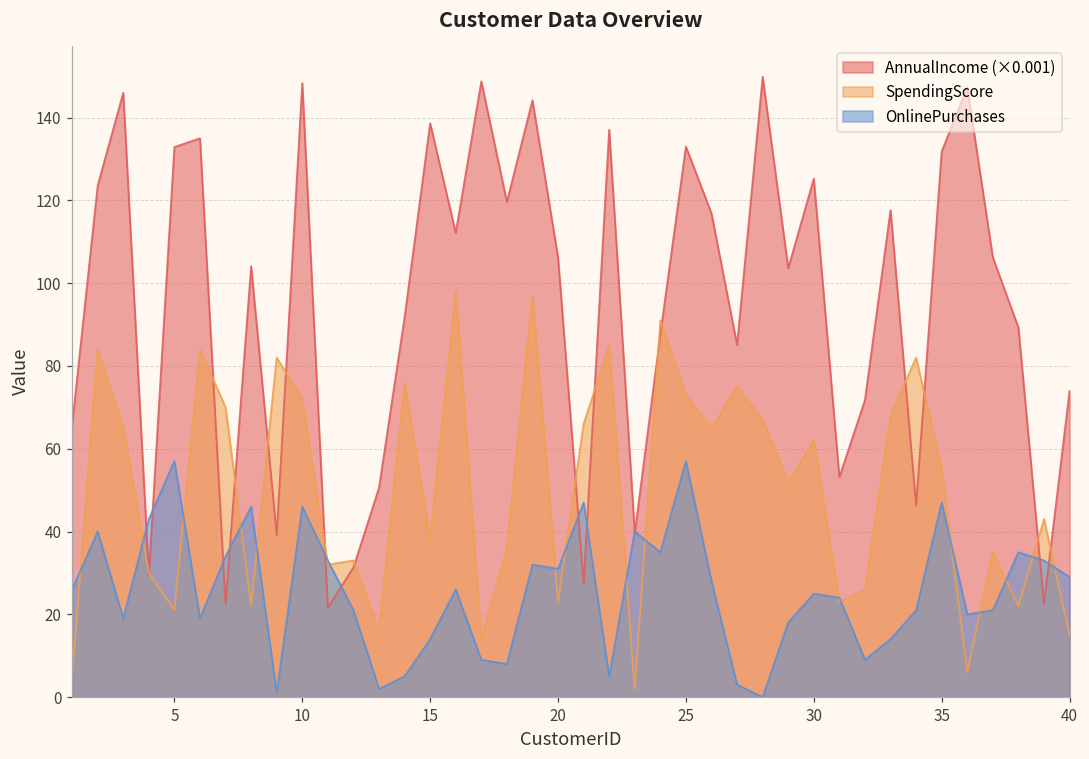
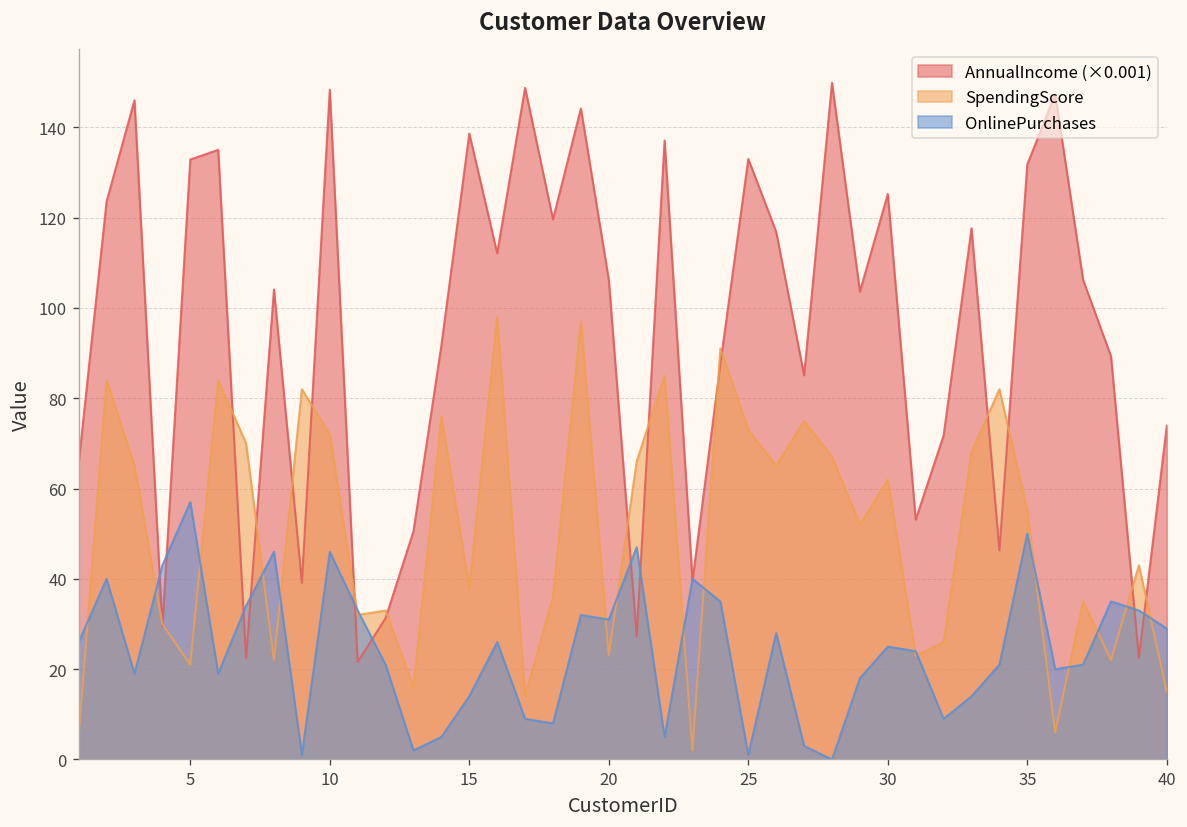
OnlinePurchases, 25: 57 -> 1
OnlinePurchases, 35: 47 -> 50
